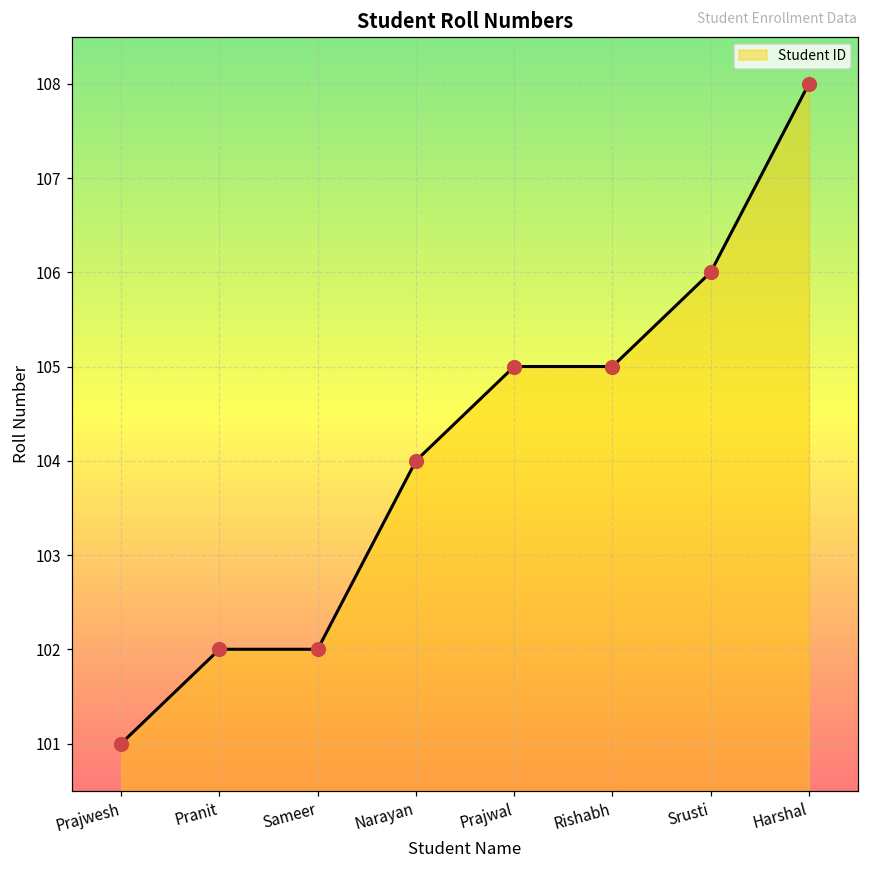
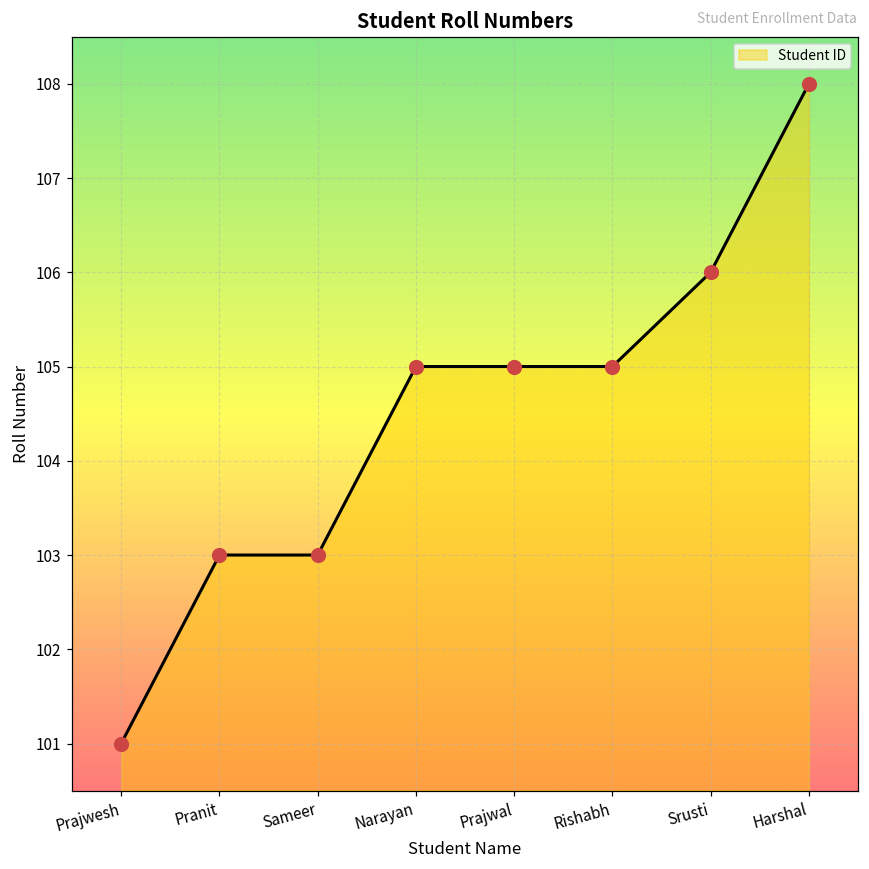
Pranit: 102 -> 103
Sameer: 102 -> 103
Narayan: 104 -> 105
